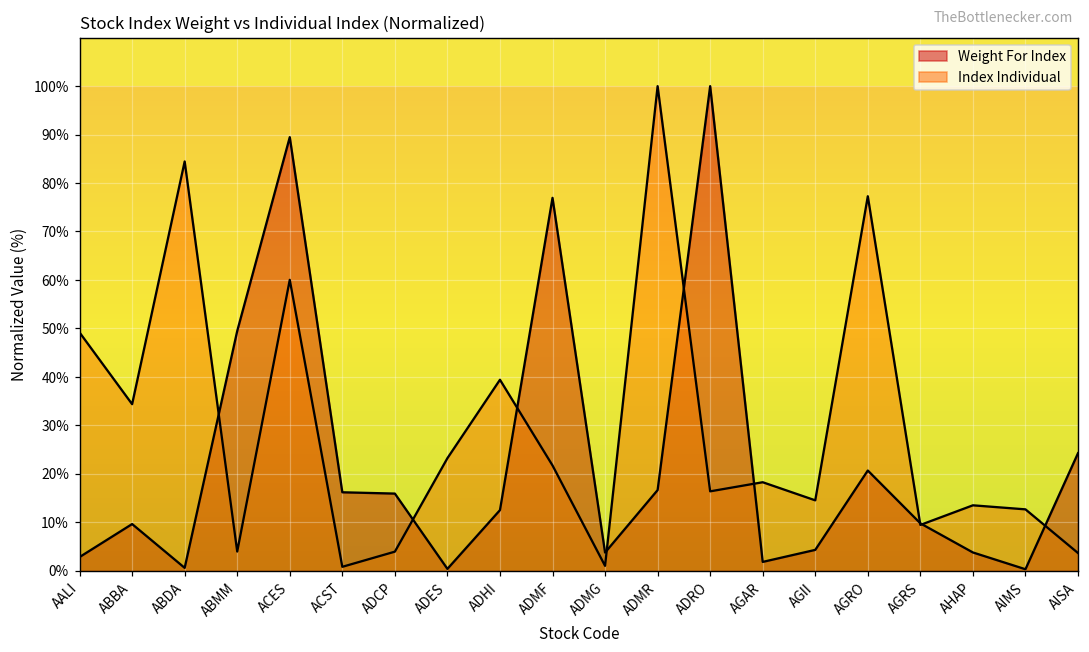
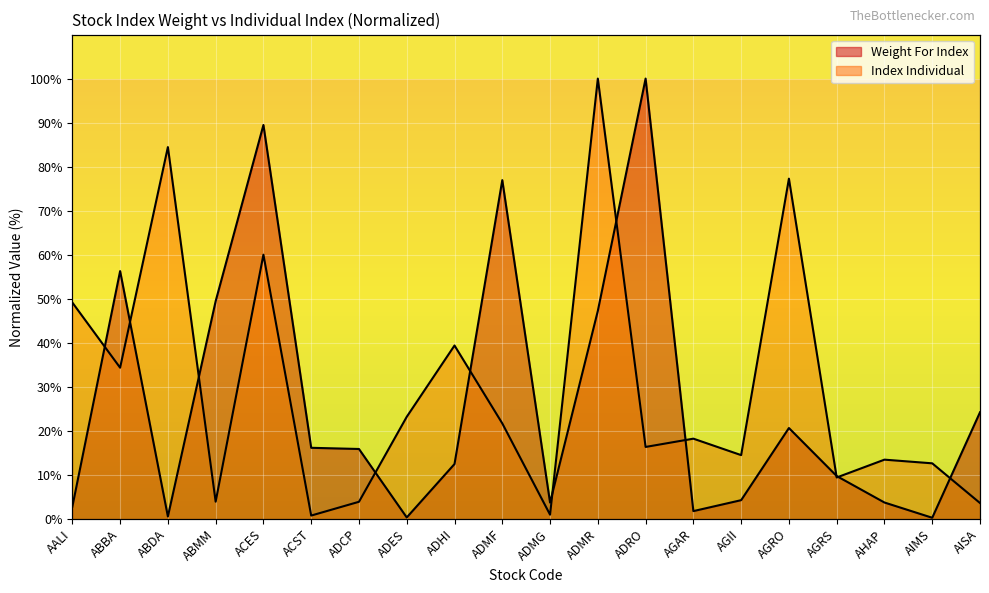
Weight For Index, ABBA: 10% -> 56%
Weight For Index, ADMR: 17% -> 47%
